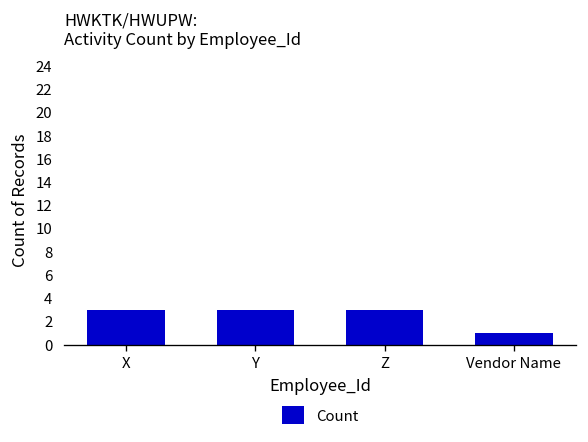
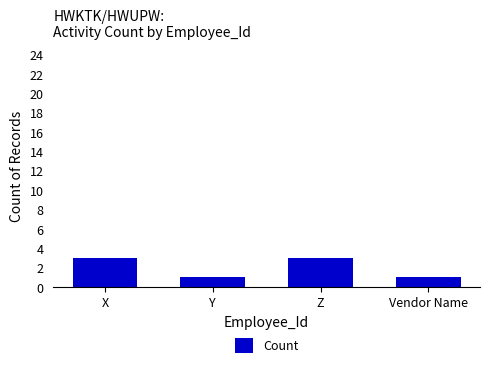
Y: 3 -> 1
